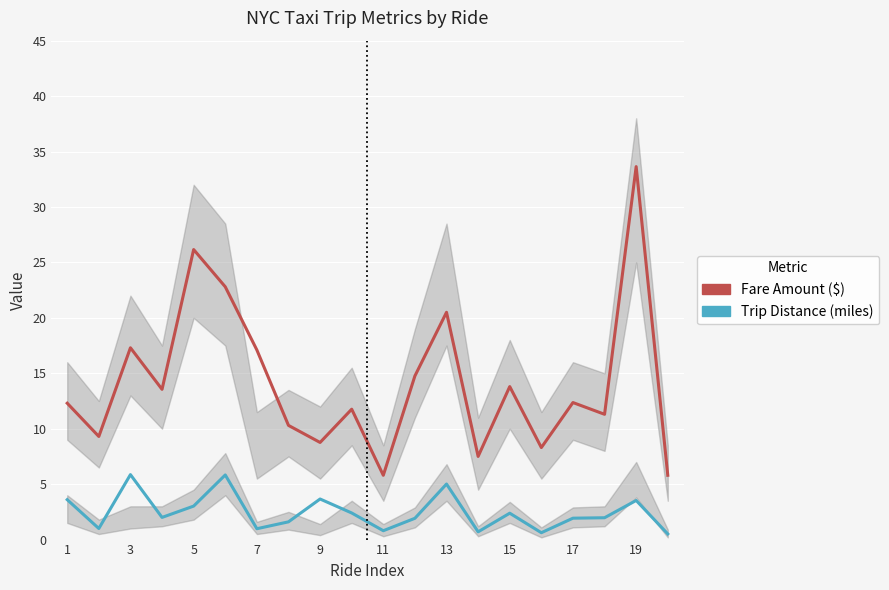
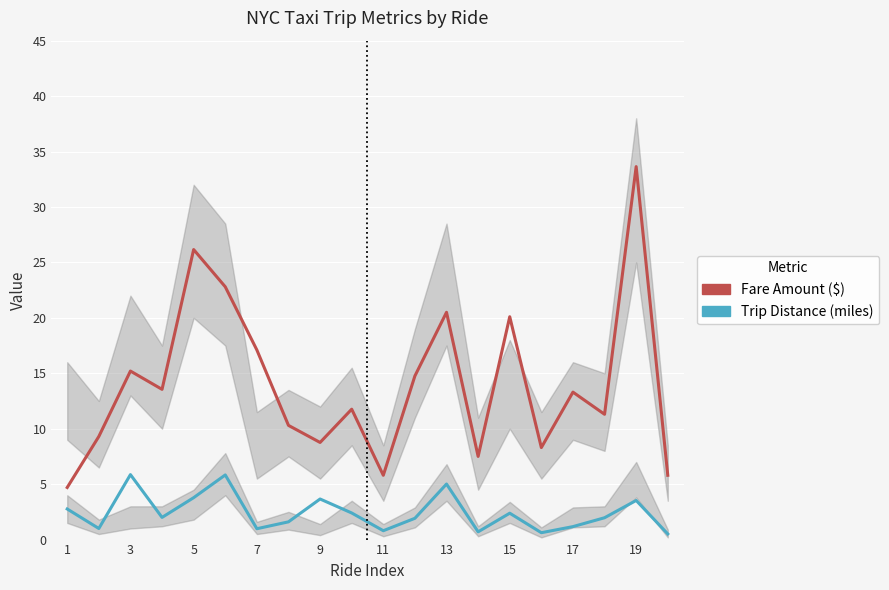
Fare Amount ($), 1: 12.3 -> 4.7
Trip Distance (miles), 1: 3.6 -> 2.8
Fare Amount ($), 3: 17.3 -> 15.2
Trip Distance (miles), 5: 3.0 -> 3.8
Fare Amount ($), 15: 13.8 -> 20.1
Fare Amount ($), 17: 12.4 -> 13.3
Trip Distance (miles), 17: 1.9 -> 1.2
